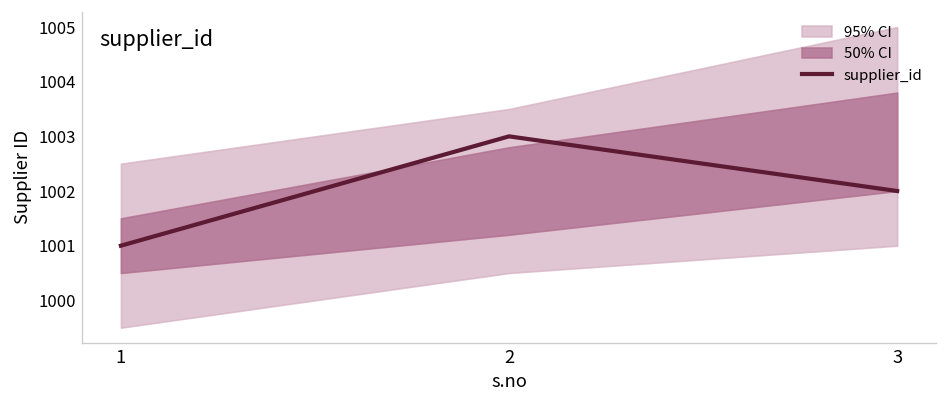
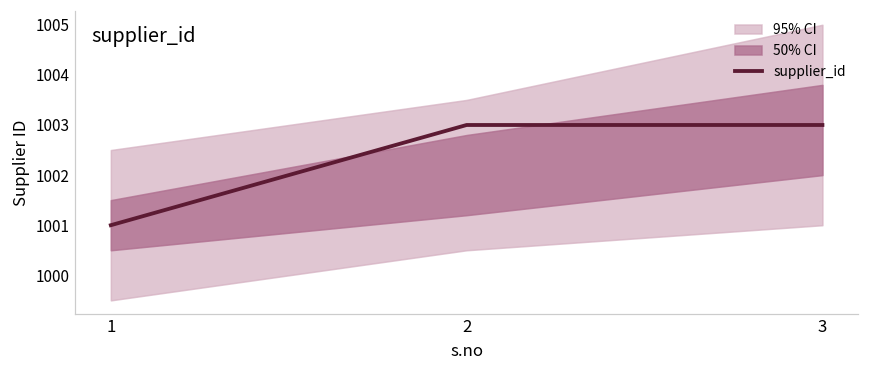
supplier_id, 3: 1002 -> 1003
